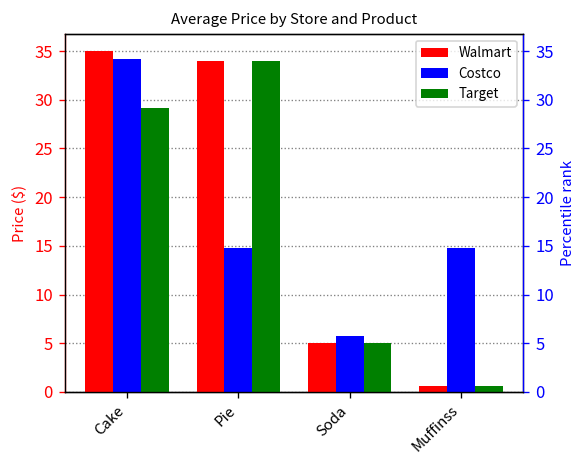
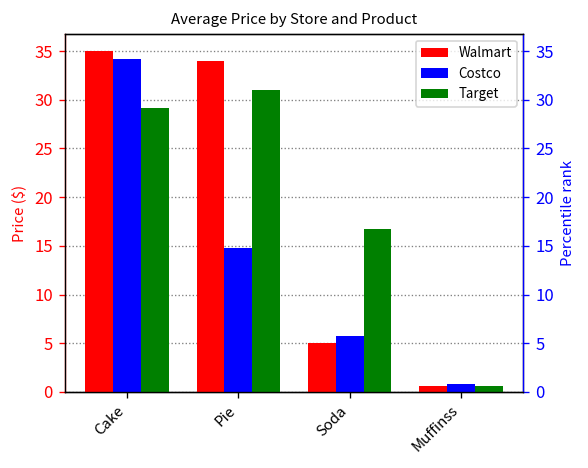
Target, Pie: 34 -> 31
Target, Soda: 5 -> 17
Costco, Muffinss: 15 -> 1
